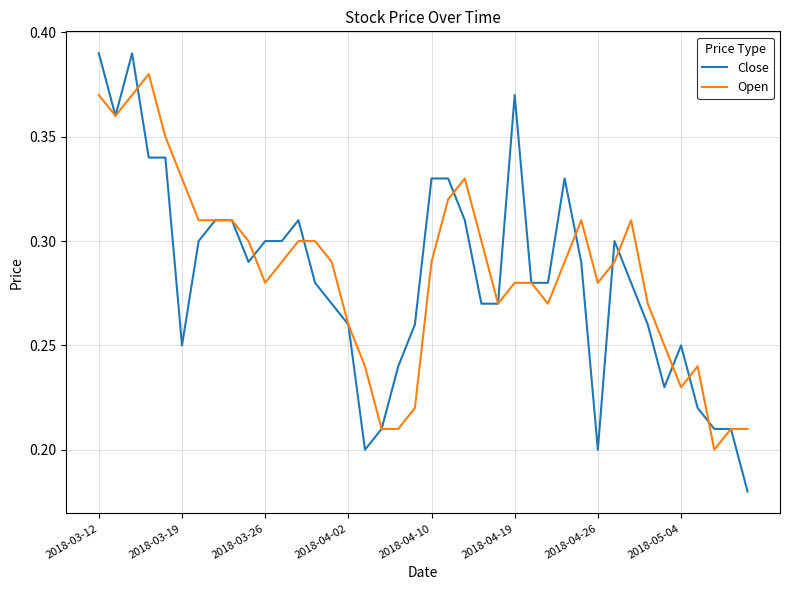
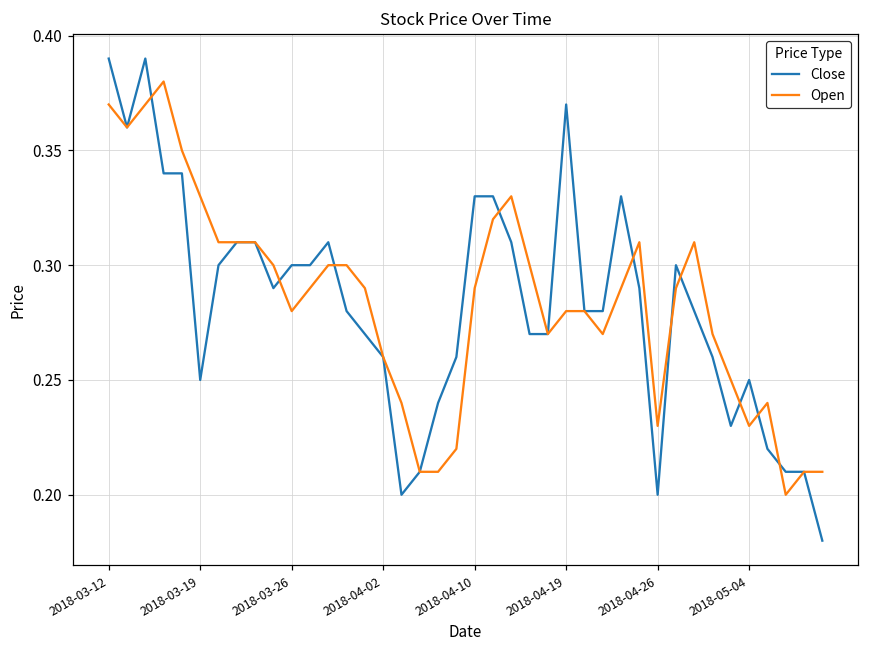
Open, 2018-04-26: 0.28 -> 0.23
